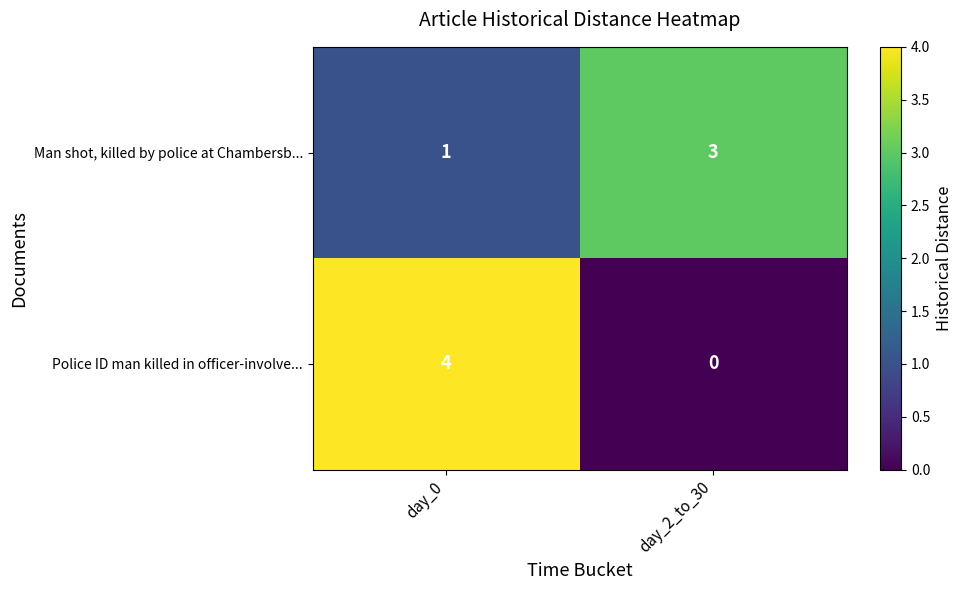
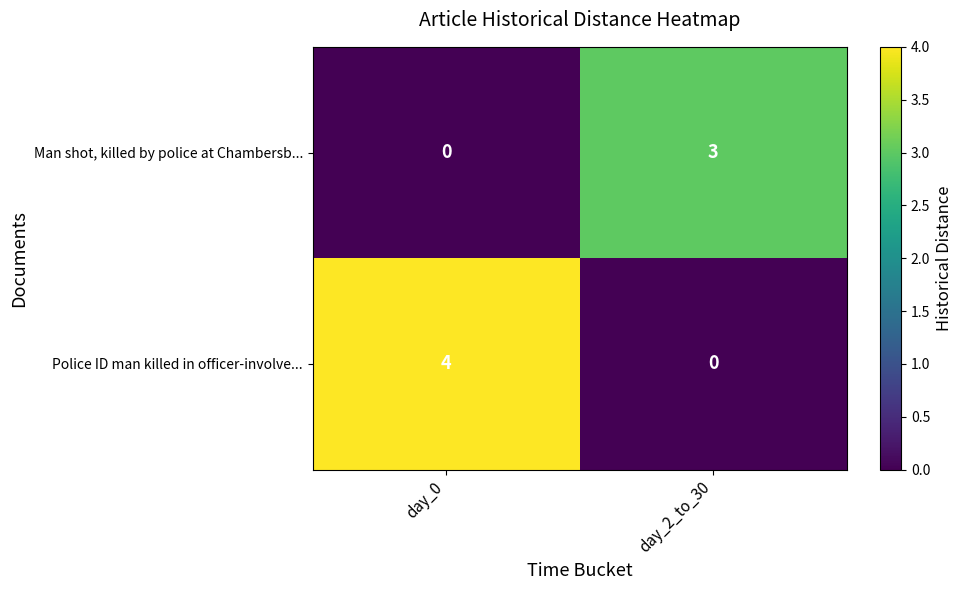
Man shot, killed by police at Chambersb..., day_0: 1 -> 0
